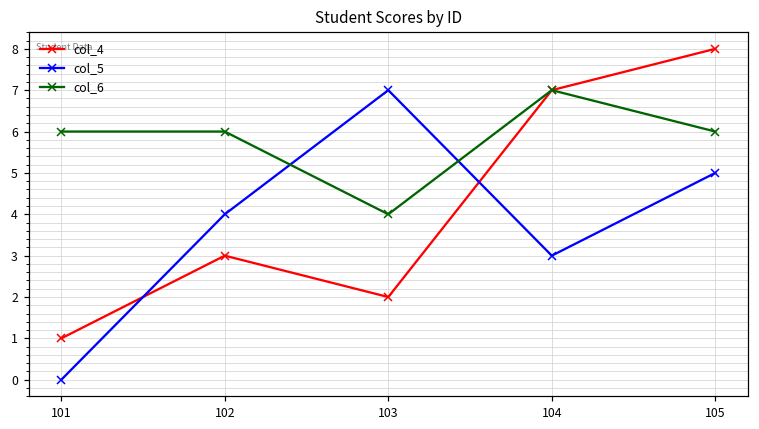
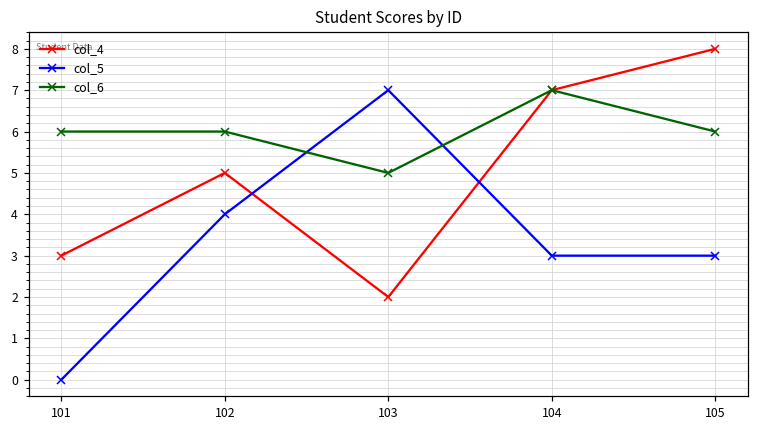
col_4, 101: 1 -> 3
col_4, 102: 3 -> 5
col_6, 103: 4 -> 5
col_5, 105: 5 -> 3
